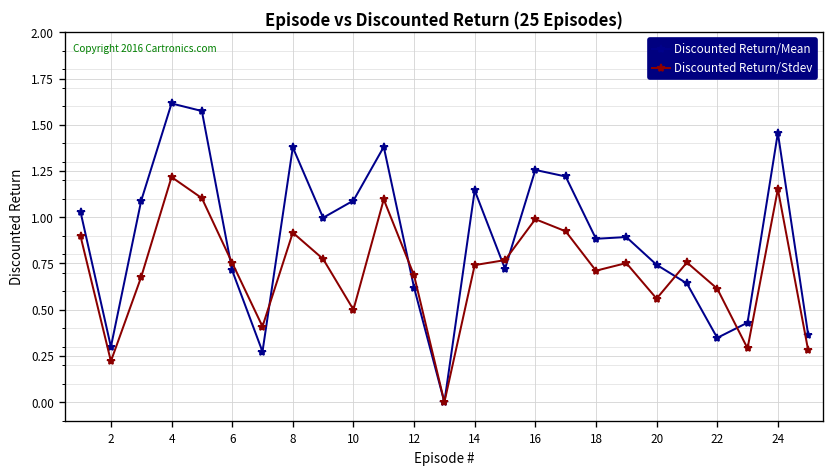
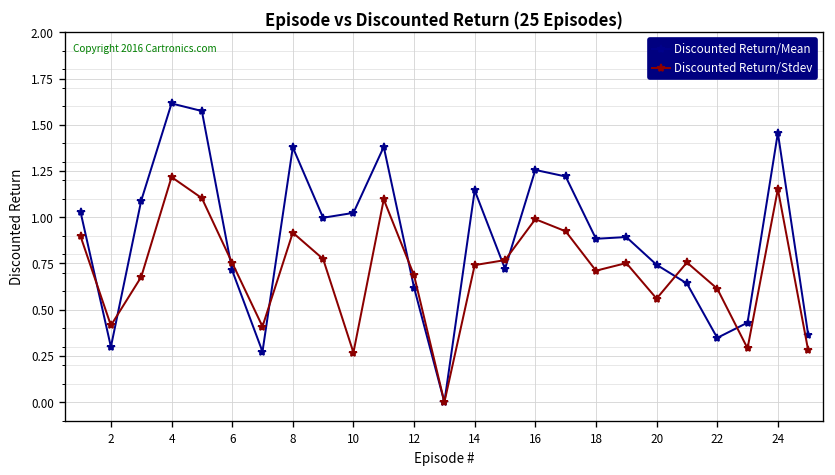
Discounted Return/Stdev, 2: 0.22 -> 0.41
Discounted Return/Mean, 10: 1.09 -> 1.02
Discounted Return/Stdev, 10: 0.50 -> 0.27
